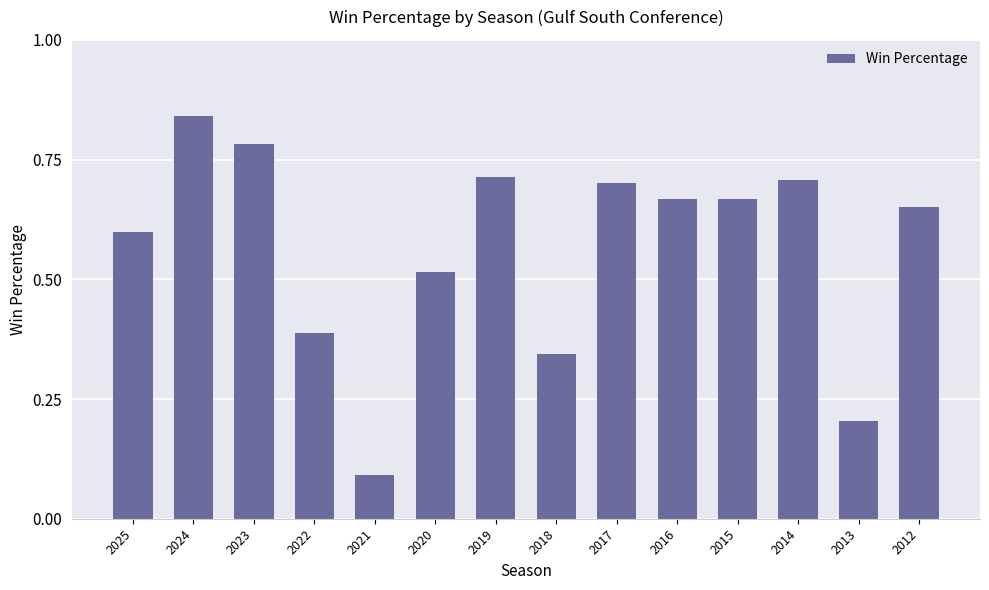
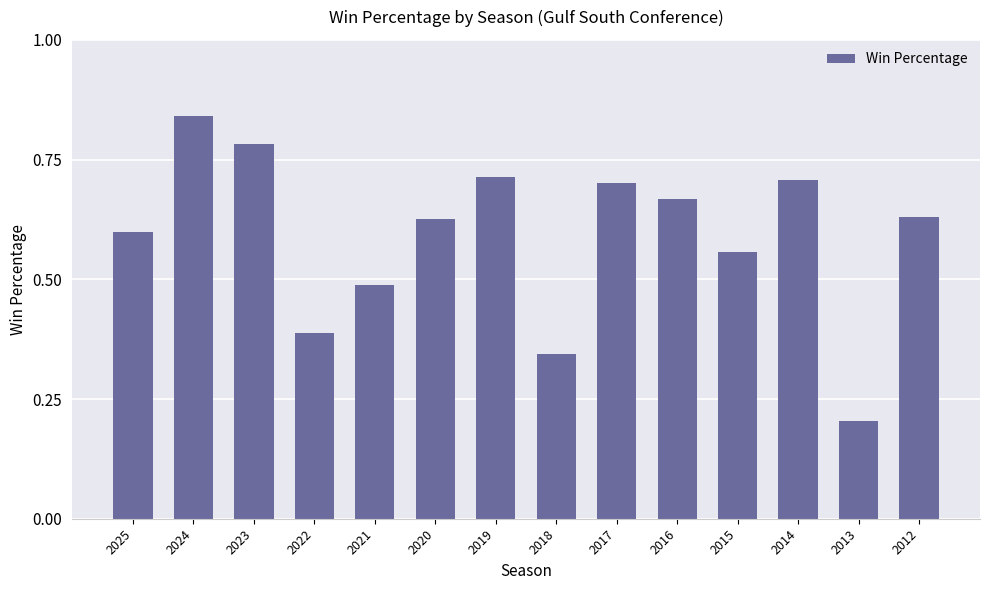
2021: 0.09 -> 0.49
2020: 0.52 -> 0.63
2015: 0.67 -> 0.56
2012: 0.65 -> 0.63
